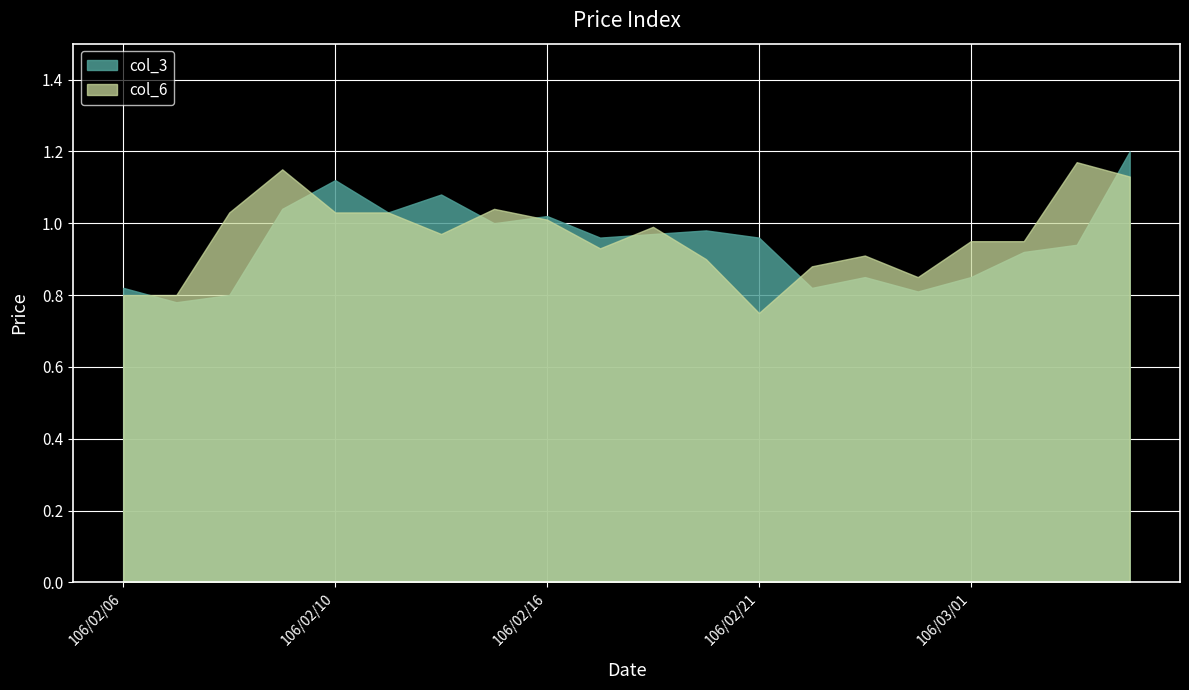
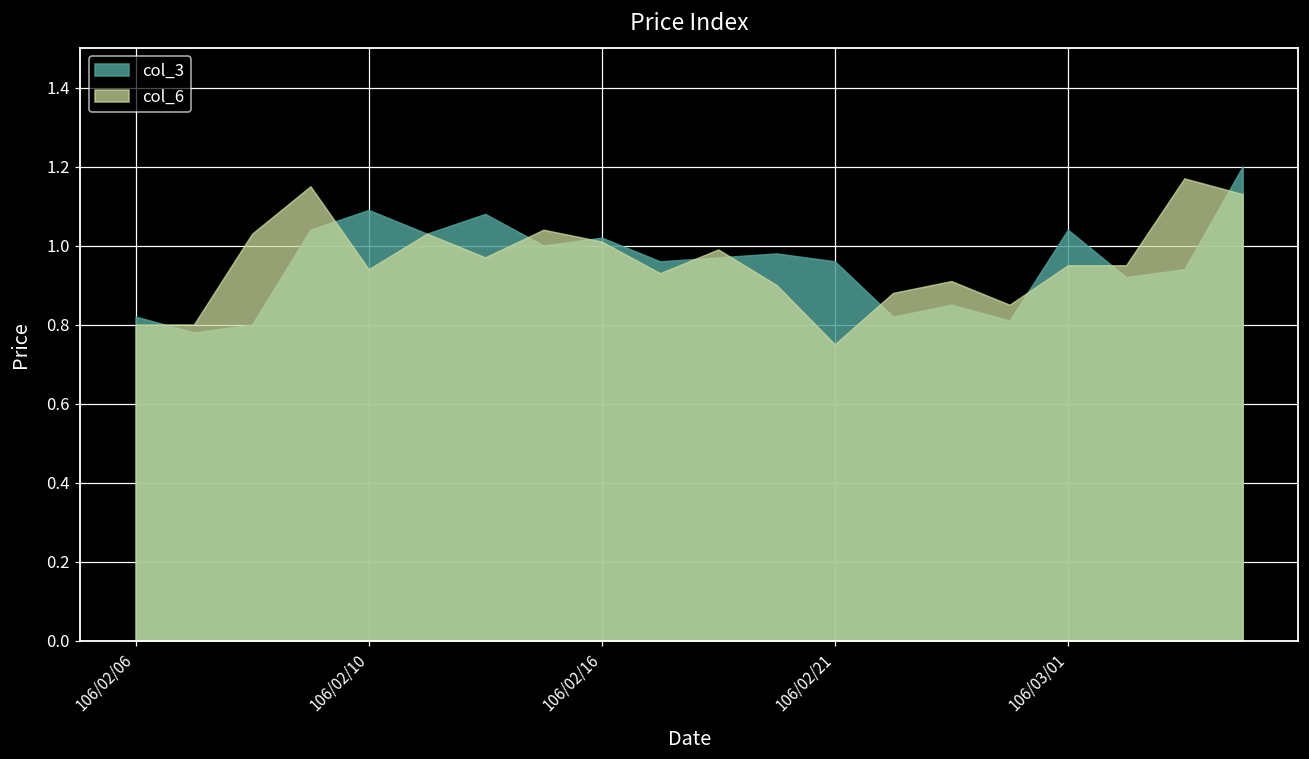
col_3, 106/02/10: 1.12 -> 1.09
col_6, 106/02/10: 1.03 -> 0.94
col_3, 106/03/01: 0.85 -> 1.04
